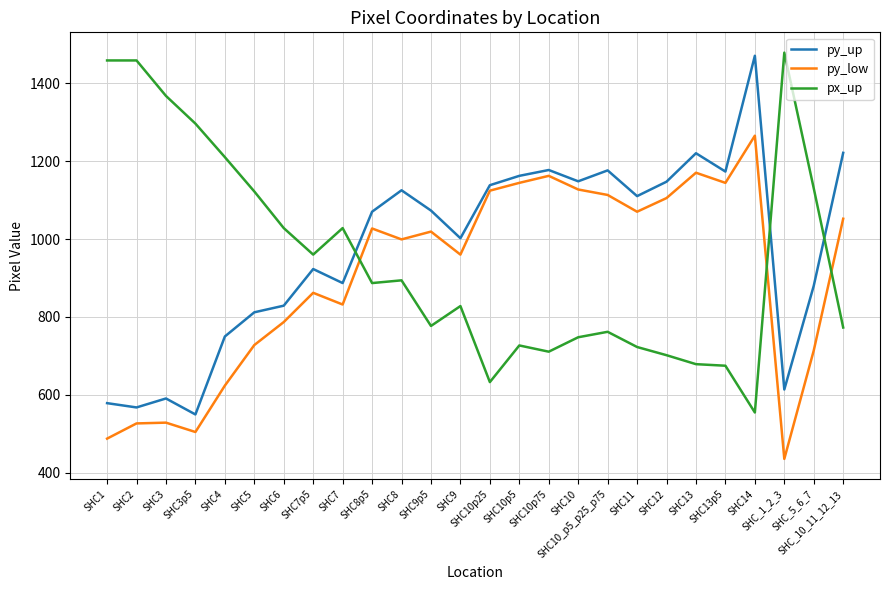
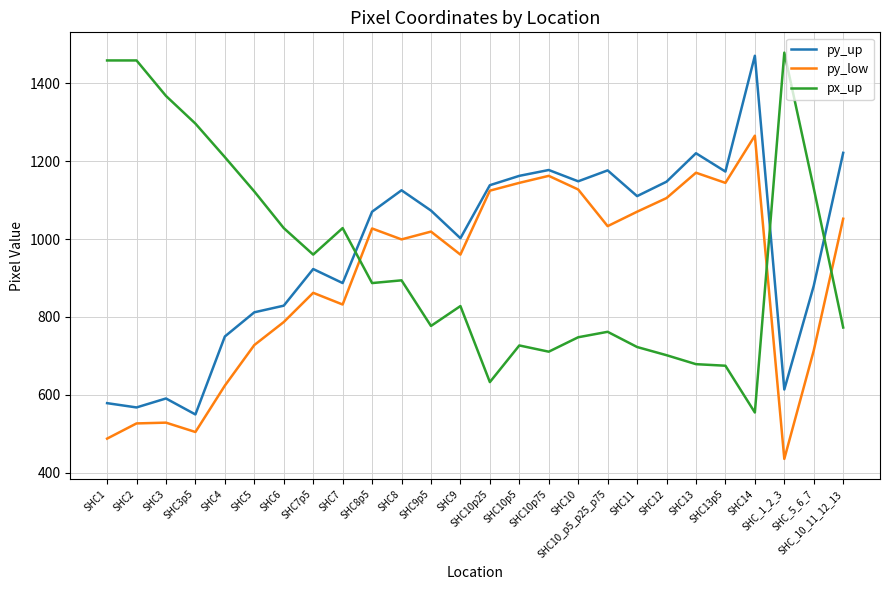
py_low, SHC10_p5_p25_p75: 1110 -> 1030
